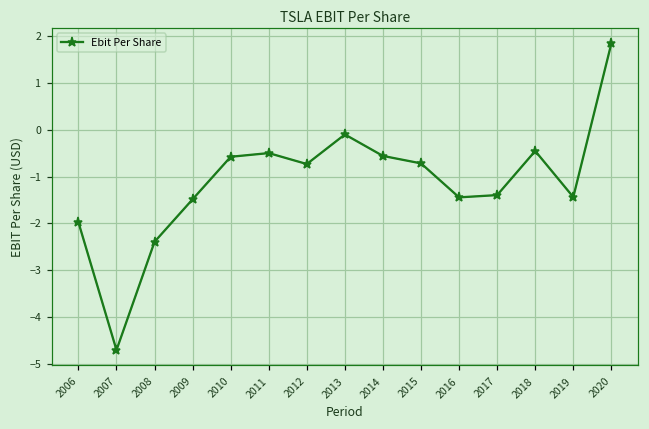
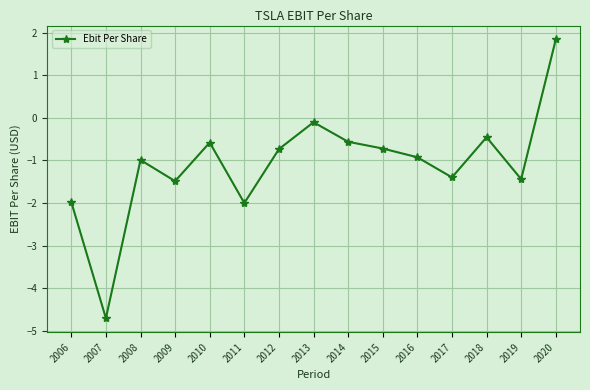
2008: -2.4 -> -1.0
2011: -0.5 -> -2.0
2016: -1.4 -> -0.9
